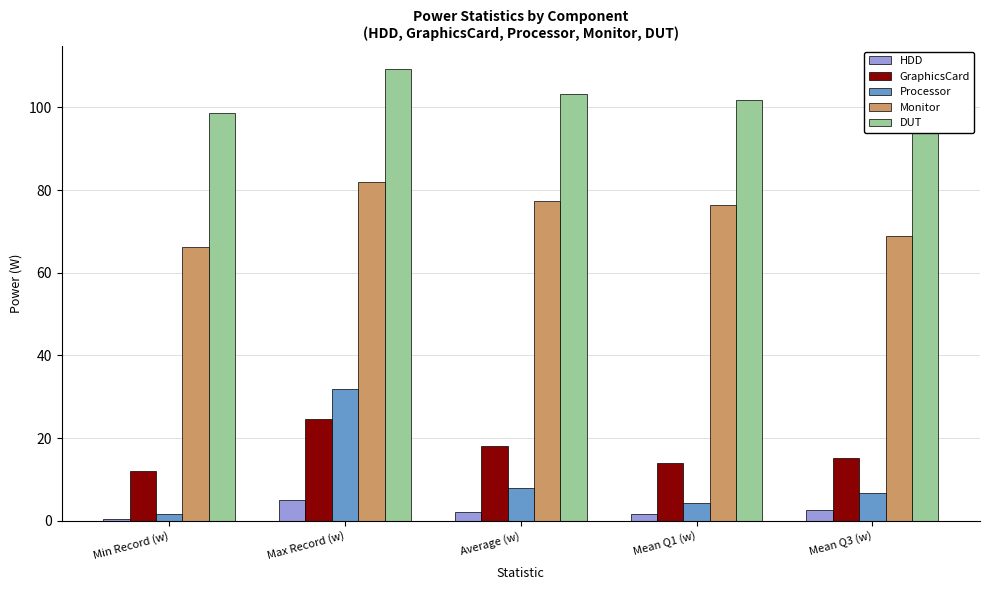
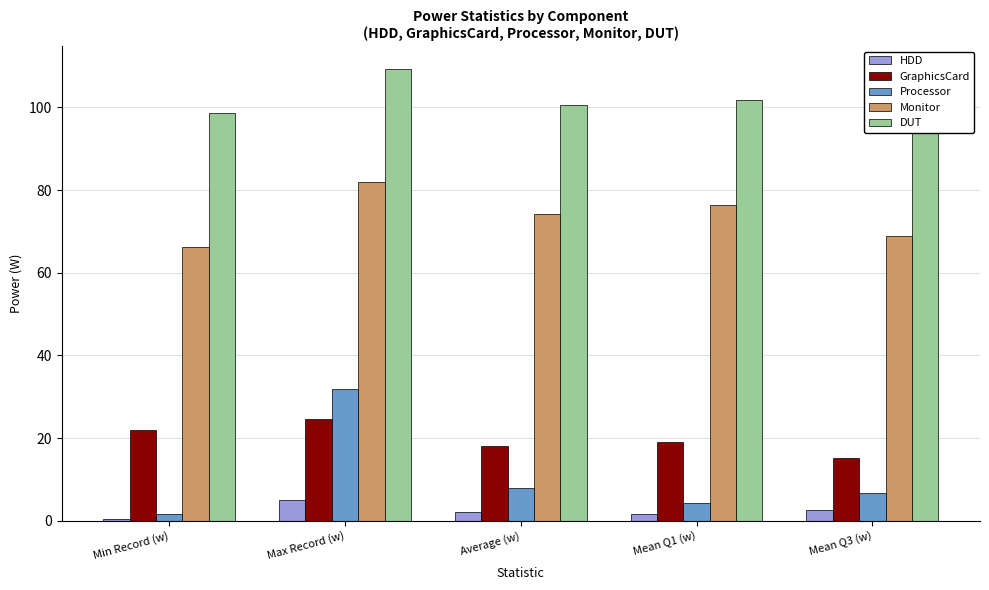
GraphicsCard, Min Record (w): 12 -> 22
Monitor, Average (w): 77 -> 74
DUT, Average (w): 103 -> 101
GraphicsCard, Mean Q1 (w): 14 -> 19
